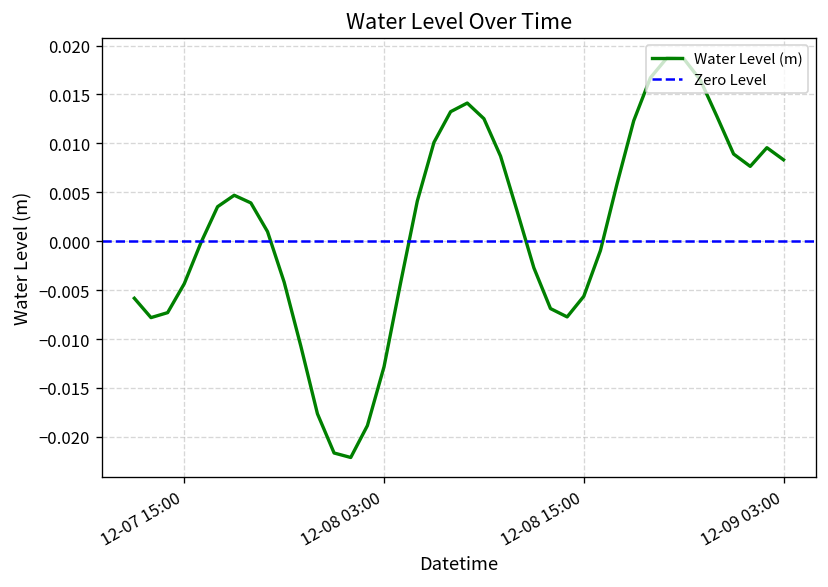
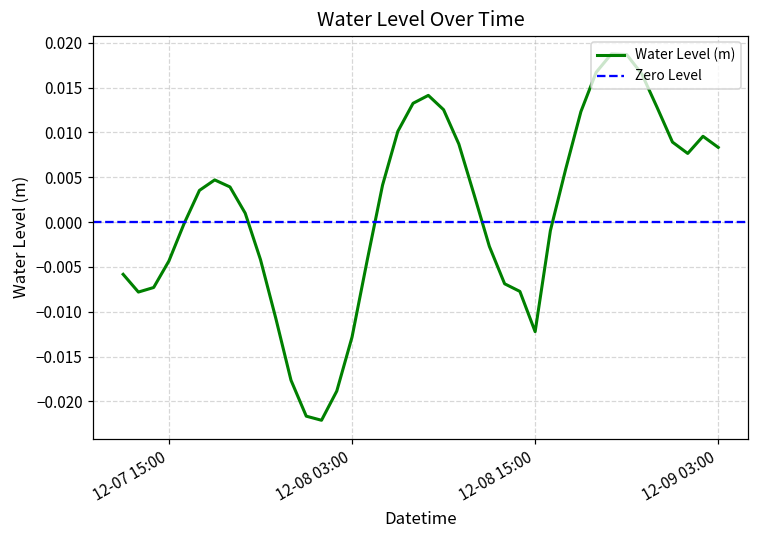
12-08 15:00: -0.006 -> -0.012
